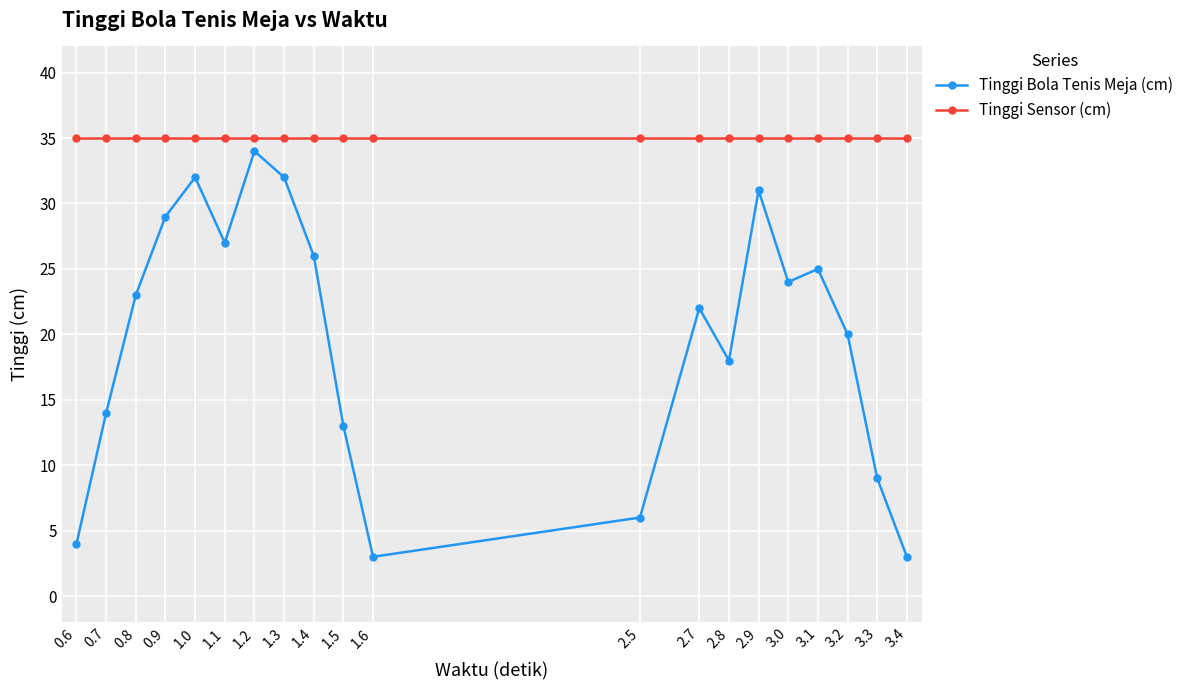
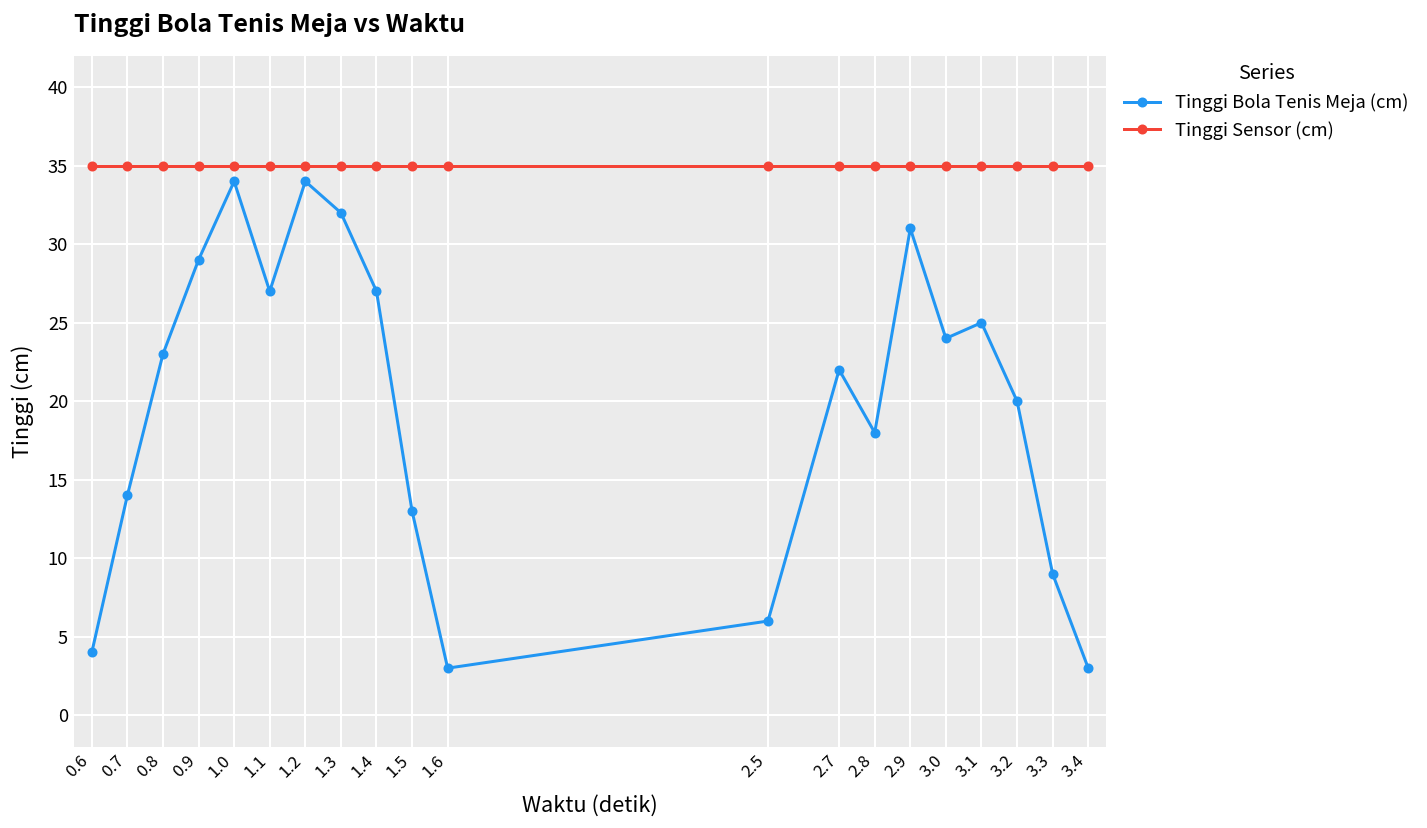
Tinggi Bola Tenis Meja (cm), 1.0: 32 -> 34
Tinggi Bola Tenis Meja (cm), 1.4: 26 -> 27
